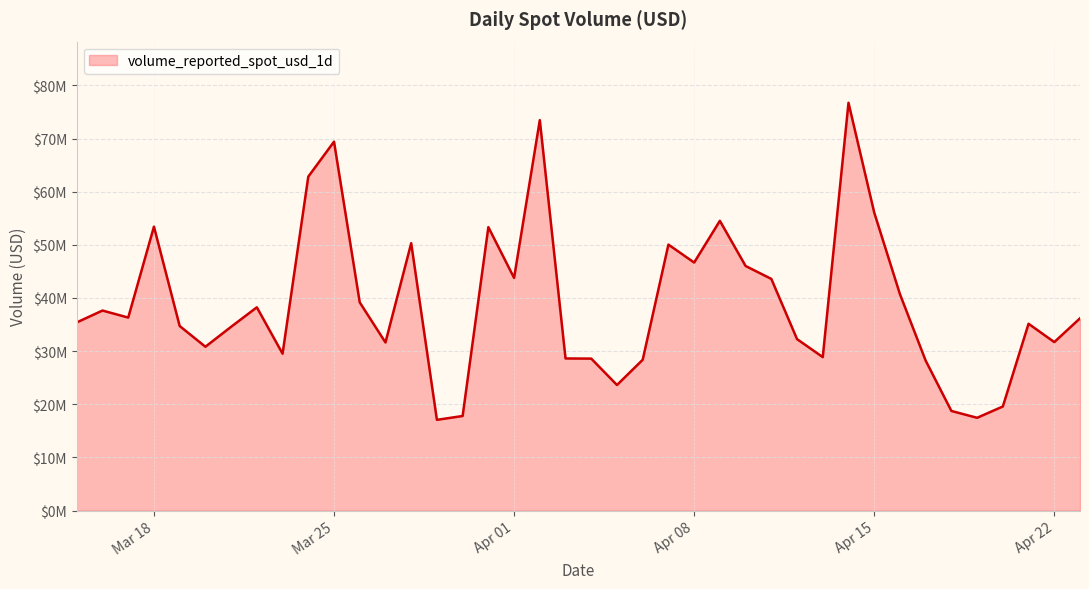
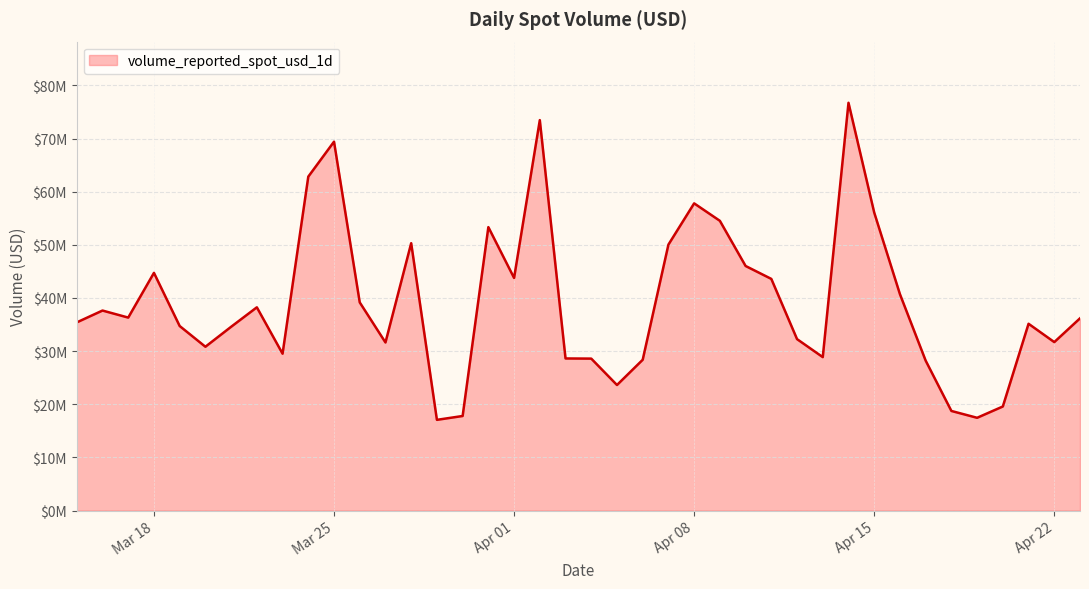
Mar 18: $53000000 -> $45000000
Apr 08: $47000000 -> $58000000
